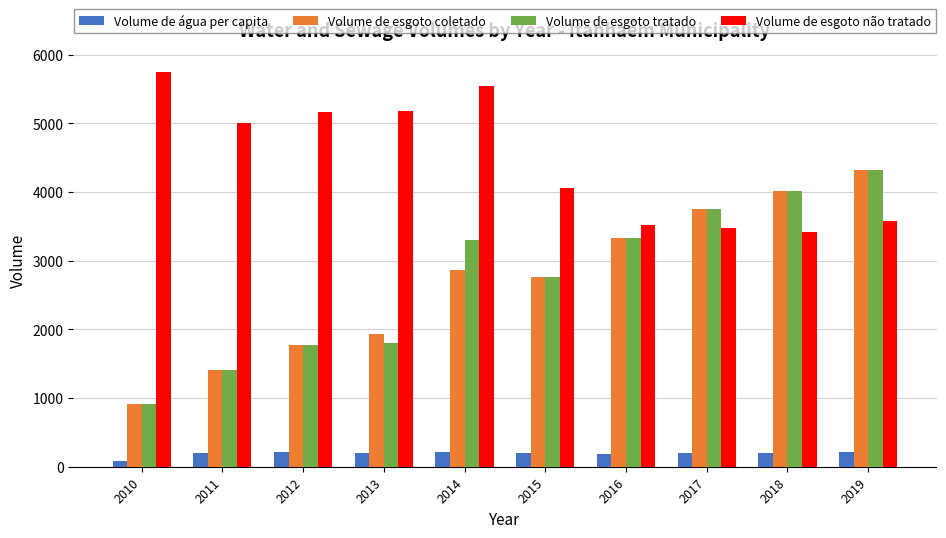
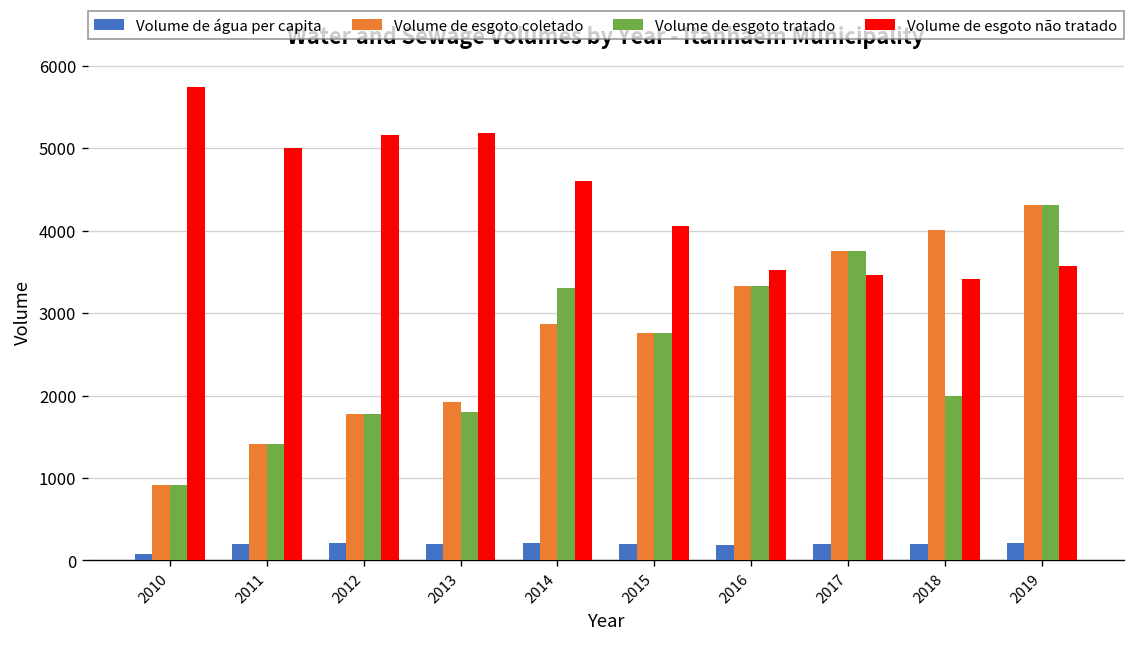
Volume de esgoto não tratado, 2014: 5500 -> 4600
Volume de esgoto tratado, 2018: 4000 -> 2000
